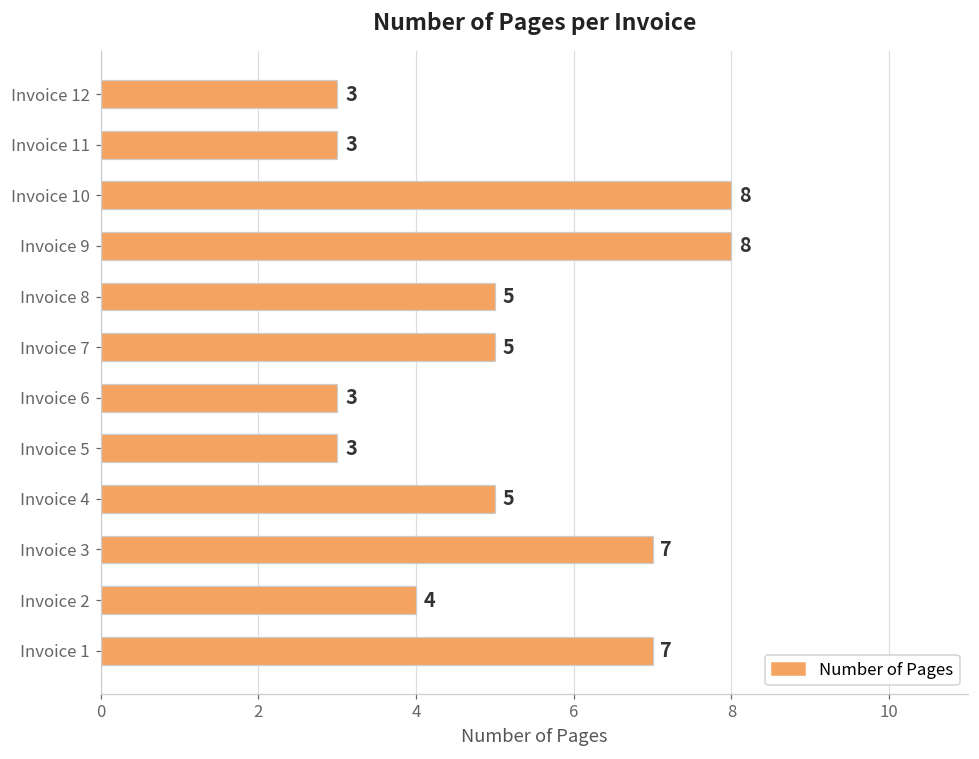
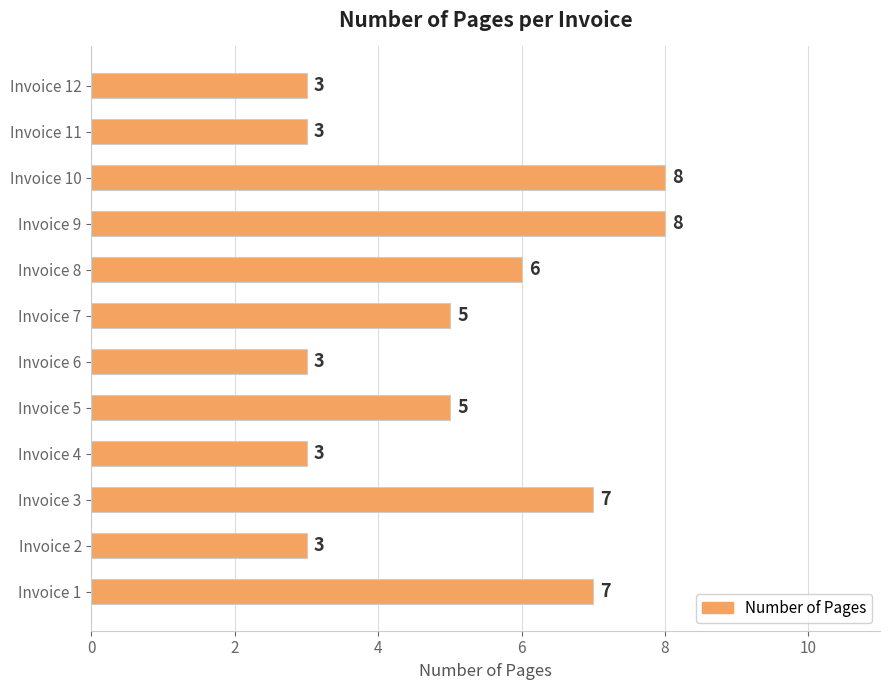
Invoice 8: 5 -> 6
Invoice 5: 3 -> 5
Invoice 4: 5 -> 3
Invoice 2: 4 -> 3
